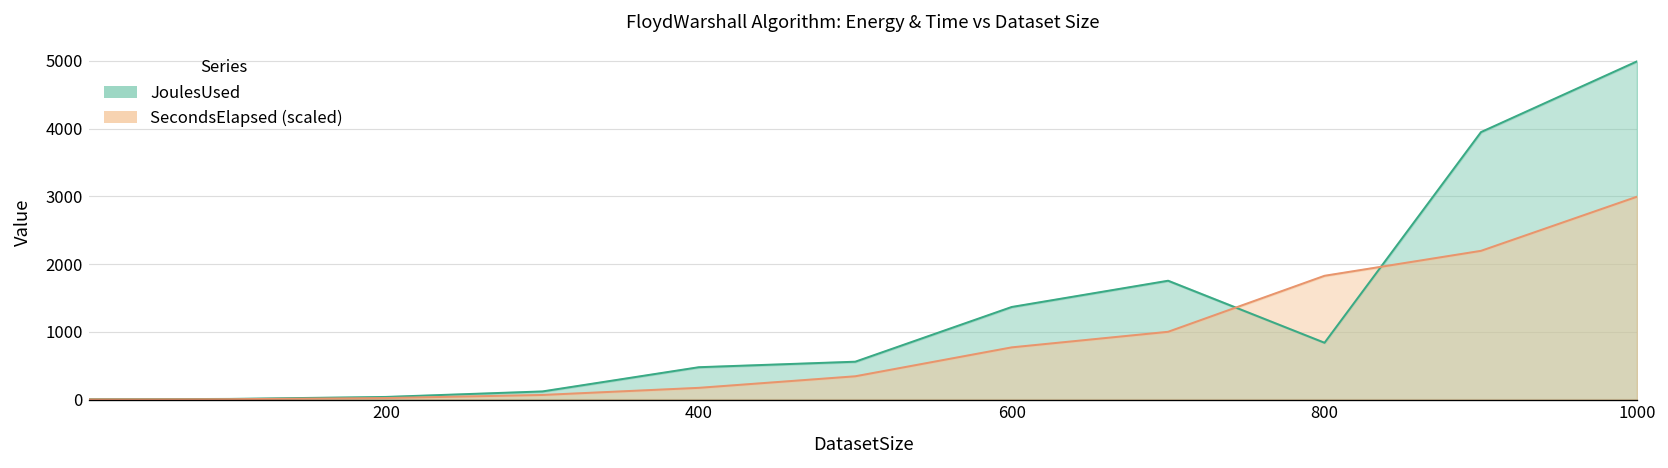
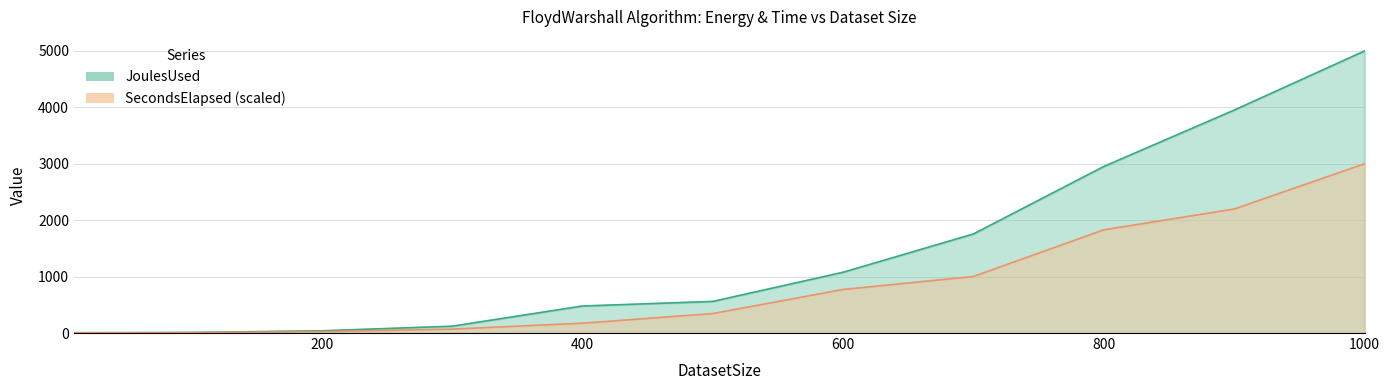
JoulesUsed, 600: 1400 -> 1100
JoulesUsed, 800: 800 -> 2900
